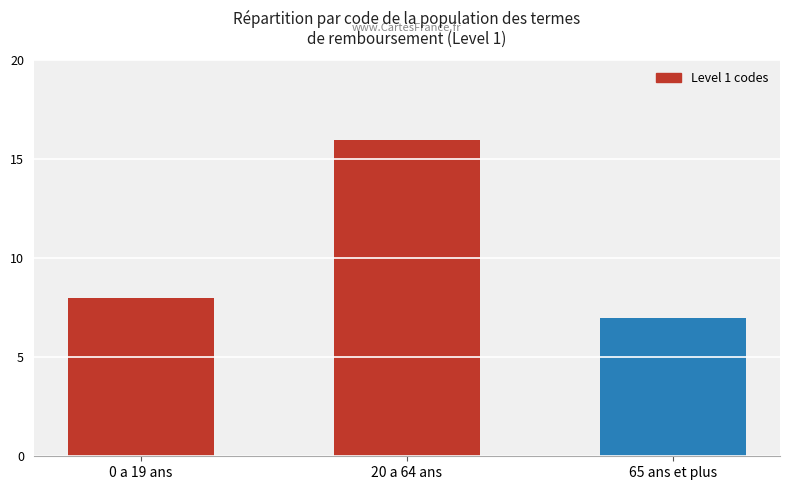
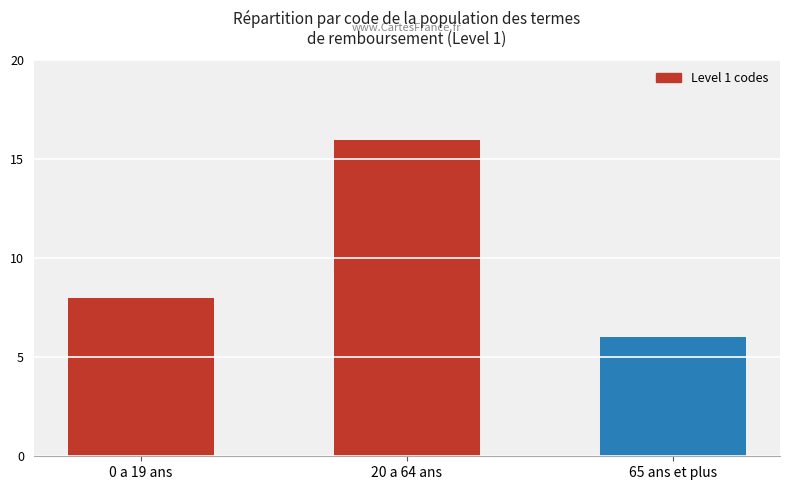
65 ans et plus: 7 -> 6
